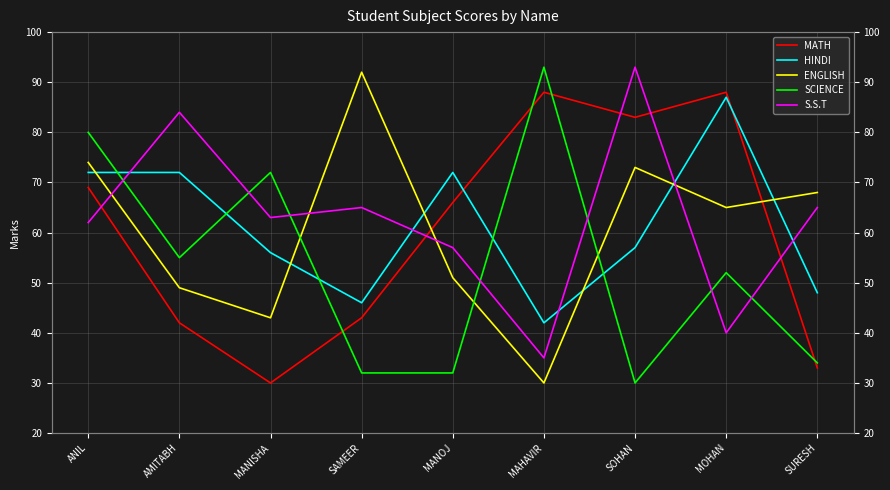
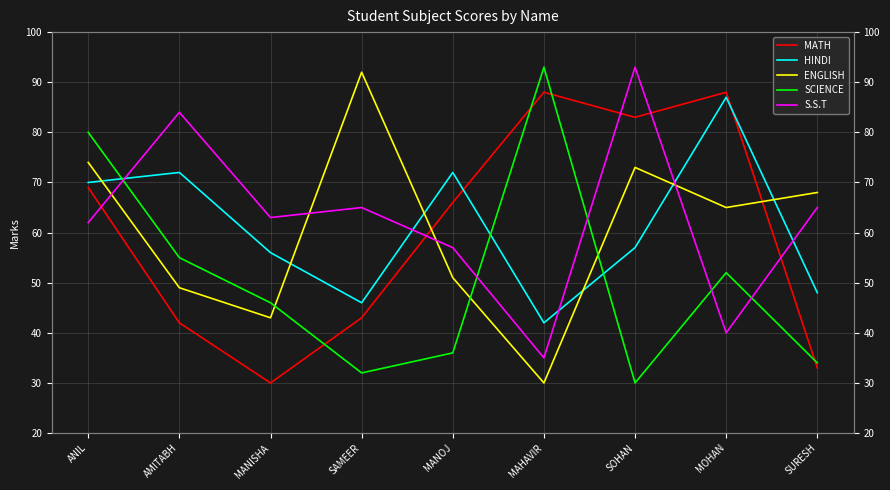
HINDI, ANIL: 72 -> 70
SCIENCE, MANISHA: 72 -> 46
SCIENCE, MANOJ: 32 -> 36
